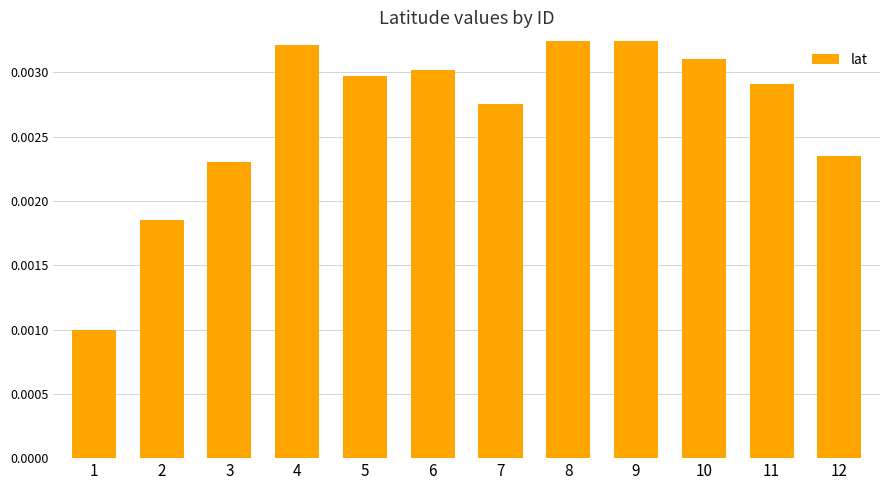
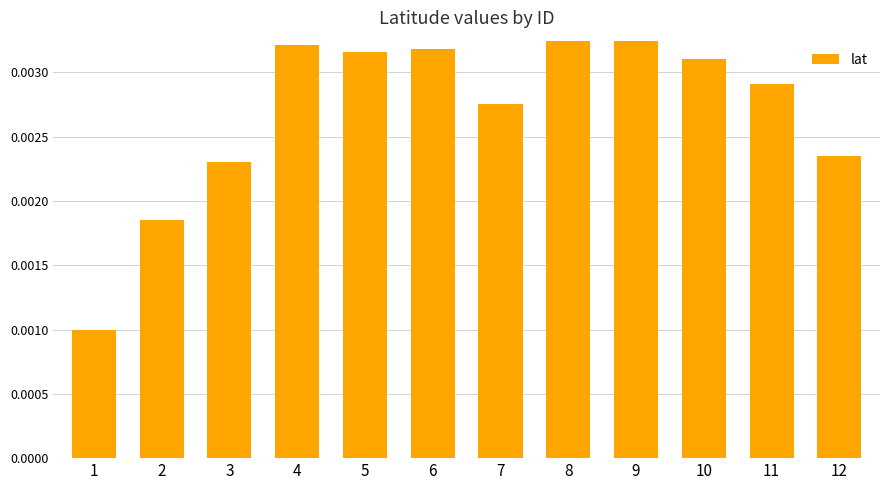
5: 0.00297 -> 0.00316
6: 0.00302 -> 0.00319
